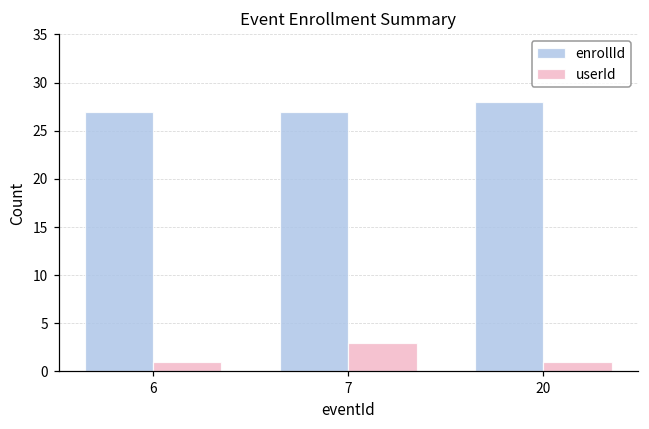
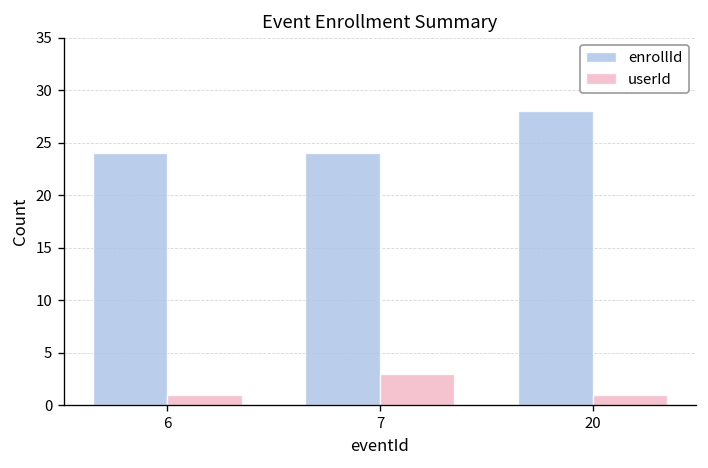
enrollId, 6: 27 -> 24
enrollId, 7: 27 -> 24
